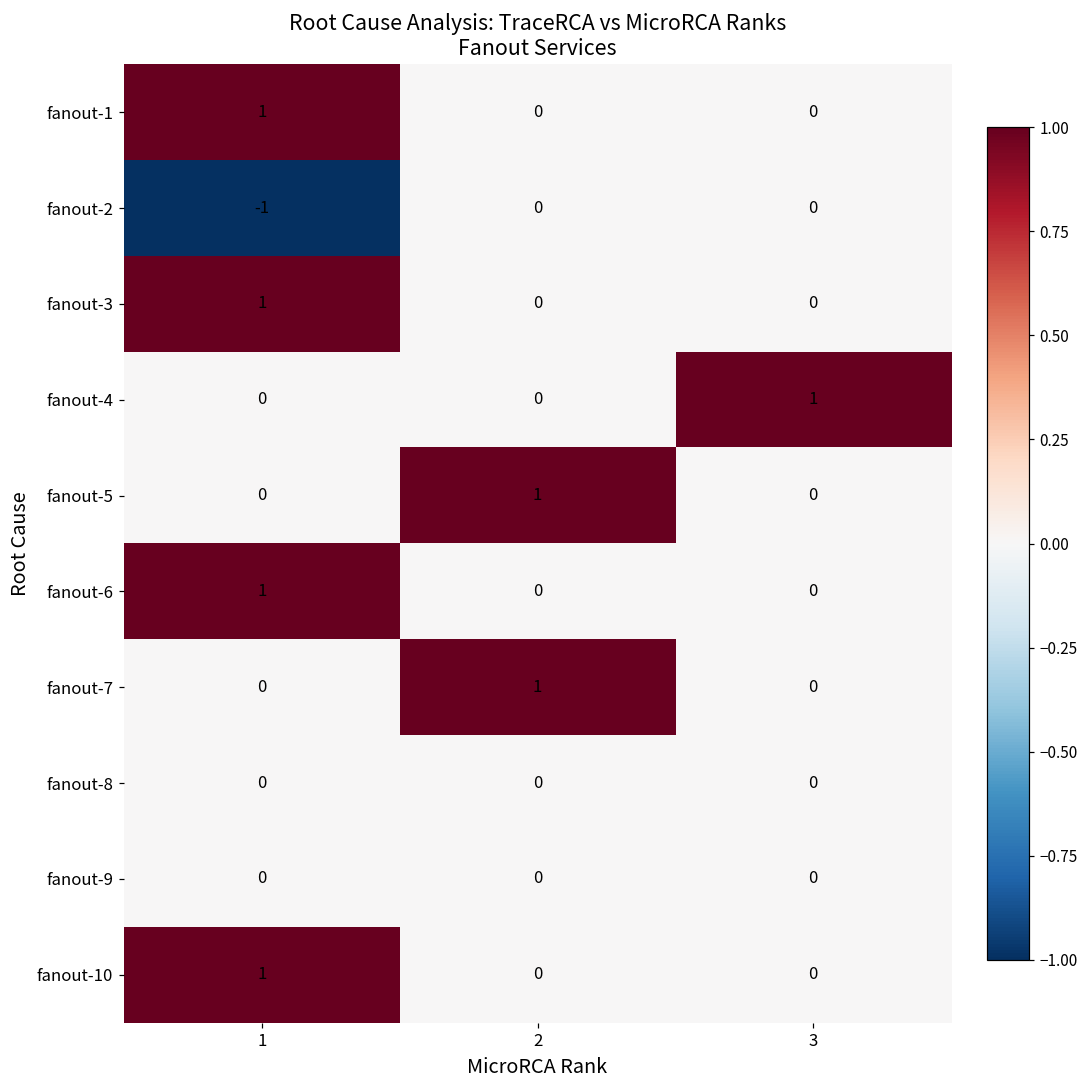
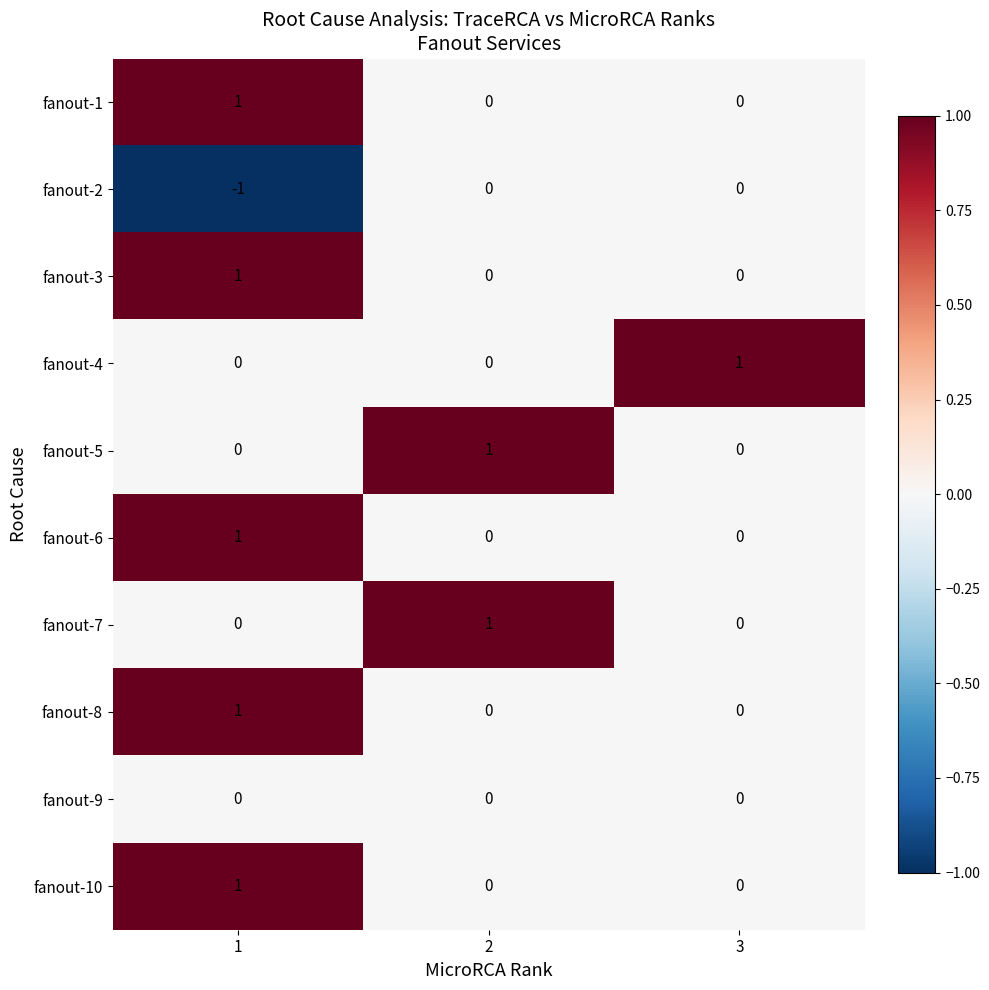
fanout-8, 1: 0 -> 1
